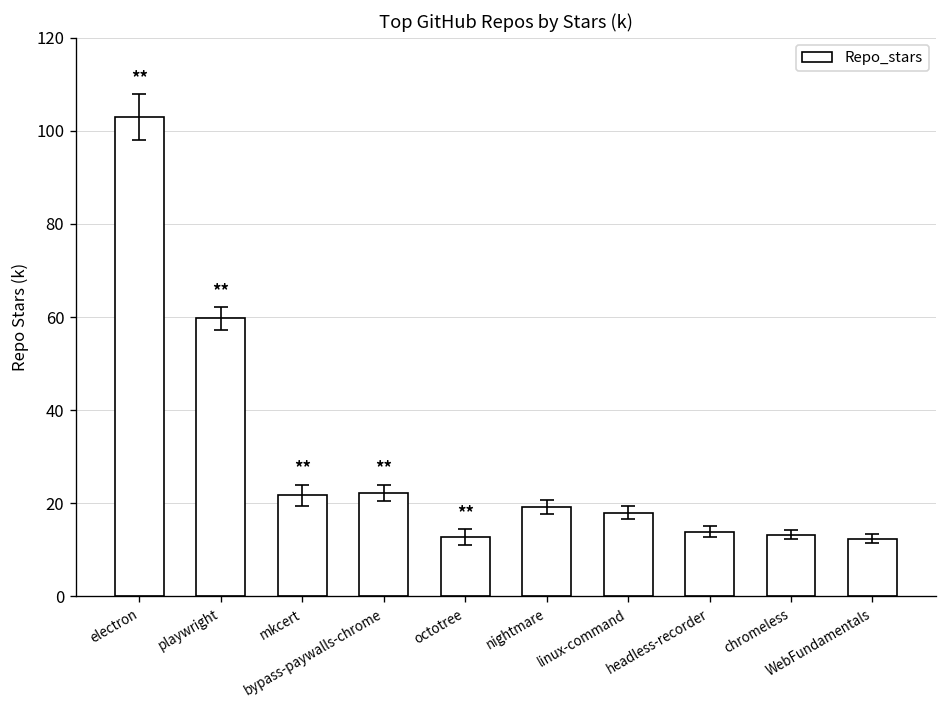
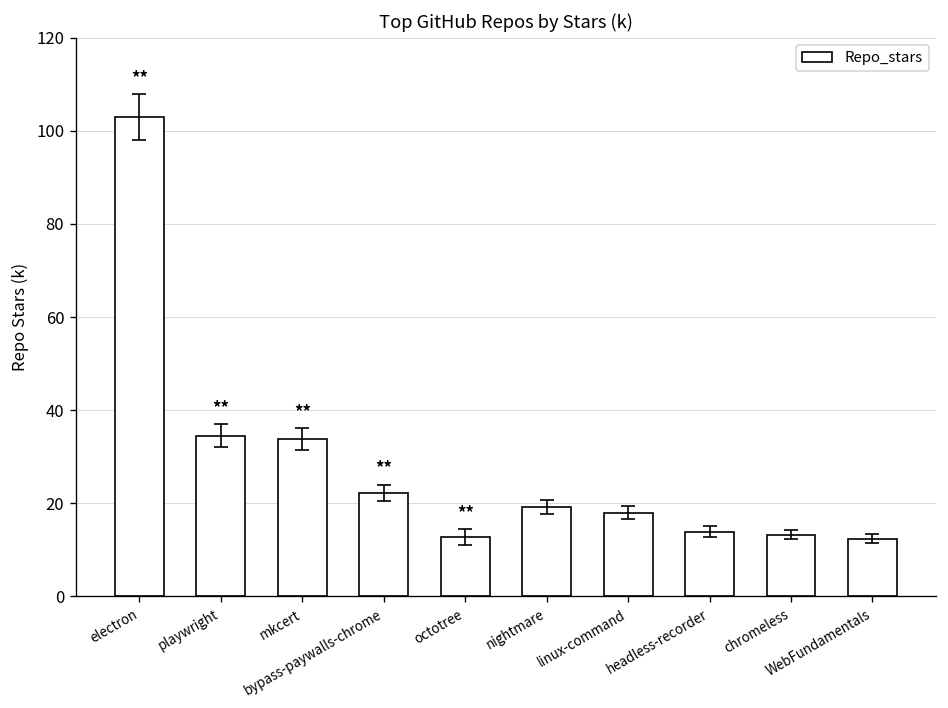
Repo_stars, playwright: 60 -> 35
Repo_stars, mkcert: 22 -> 34
